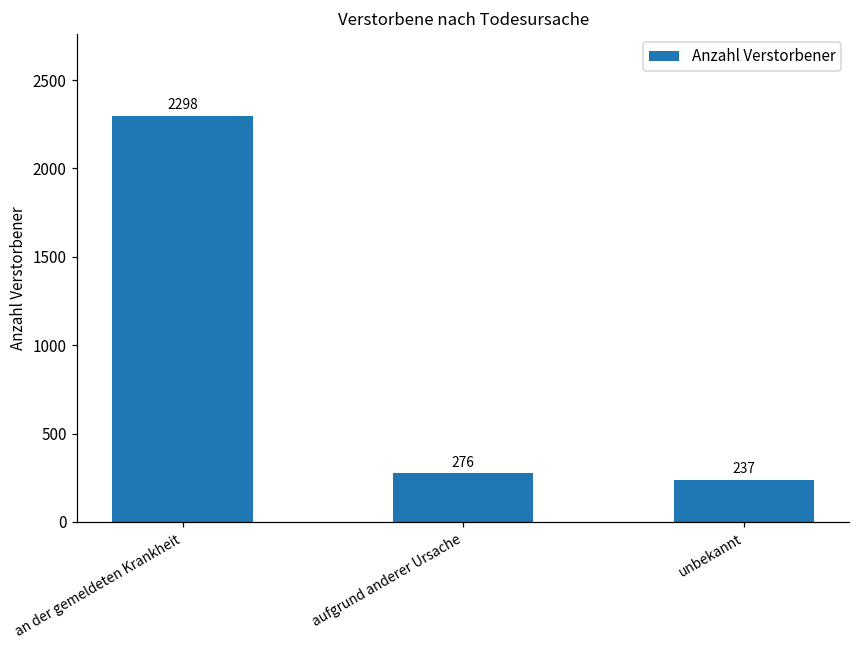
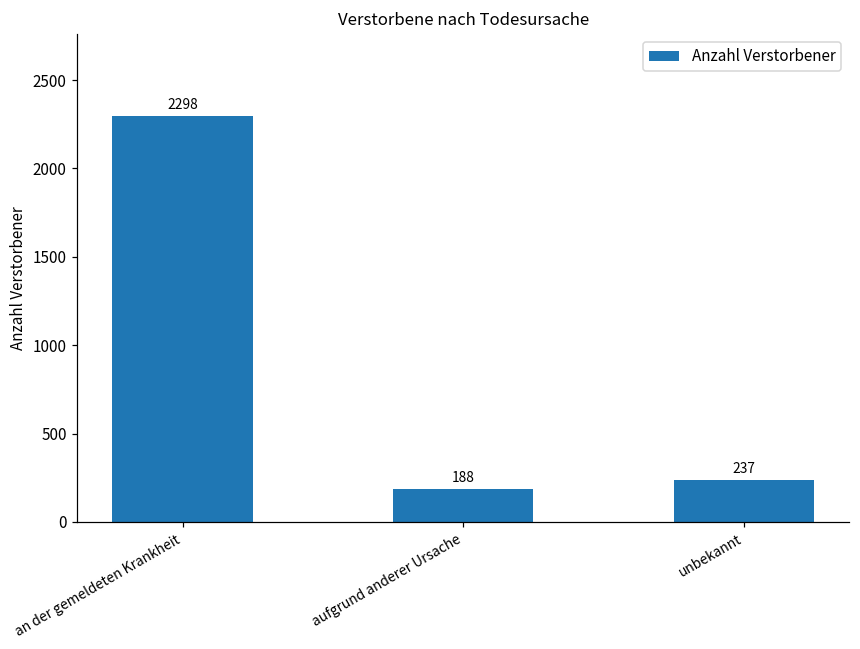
aufgrund anderer Ursache: 276 -> 188
